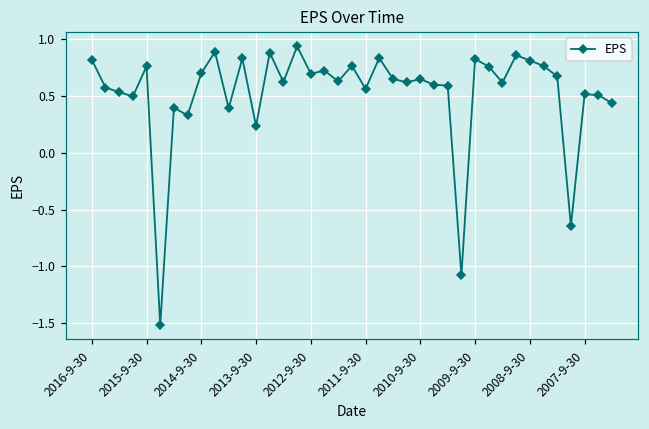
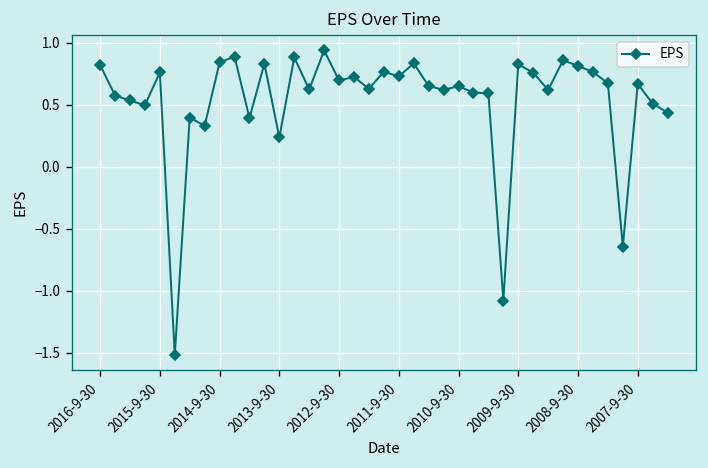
2014-9-30: 0.70 -> 0.84
2011-9-30: 0.56 -> 0.73
2007-9-30: 0.51 -> 0.67
